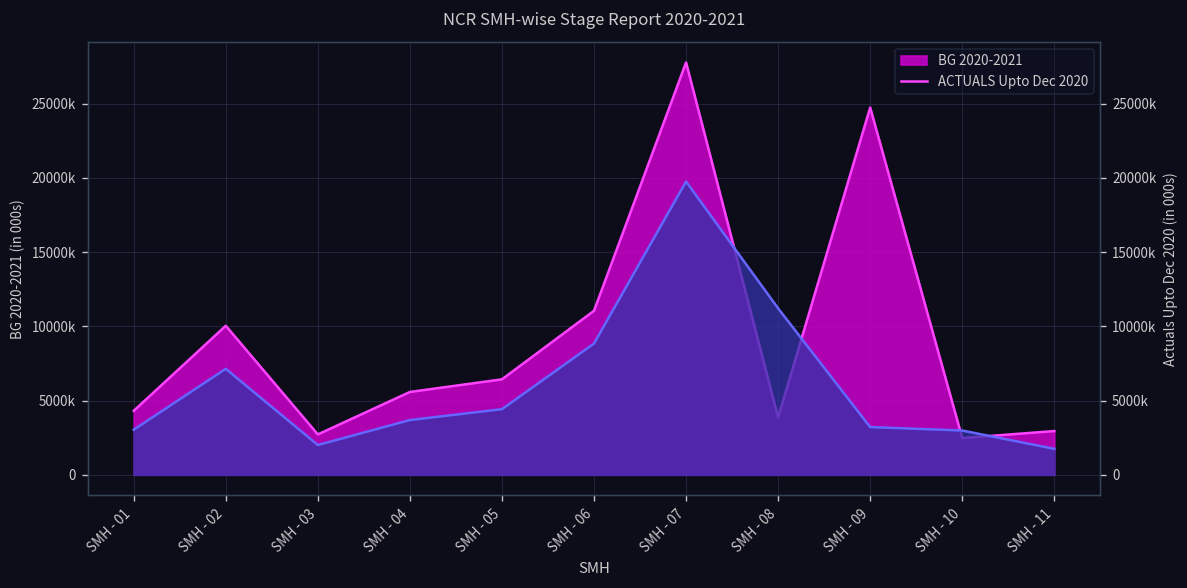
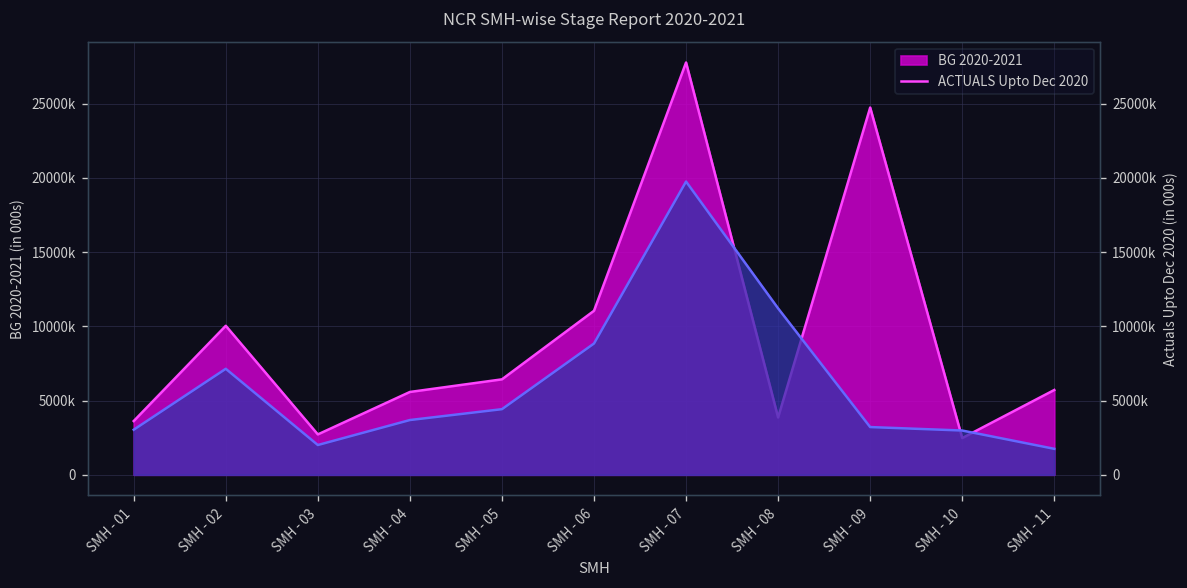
BG 2020-2021, SMH - 01: 4300000 -> 3600000
BG 2020-2021, SMH - 11: 2900000 -> 5700000
